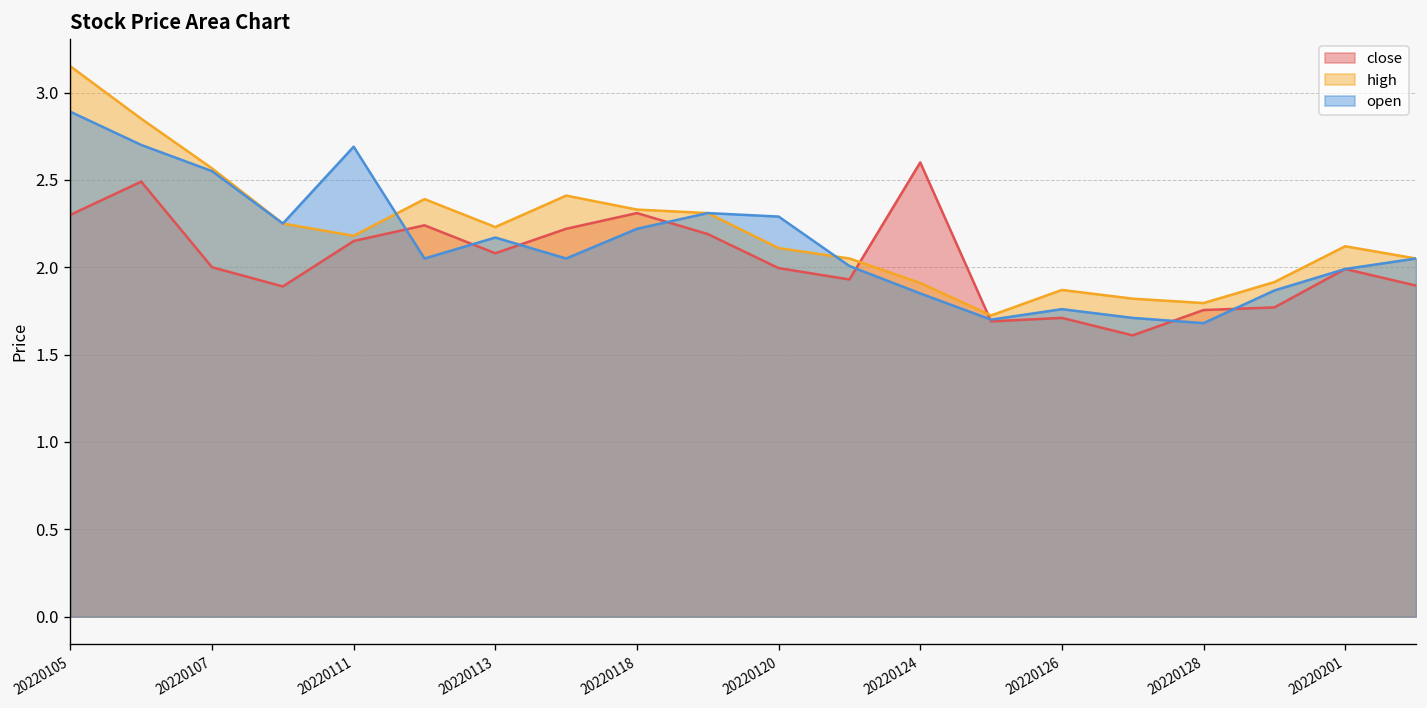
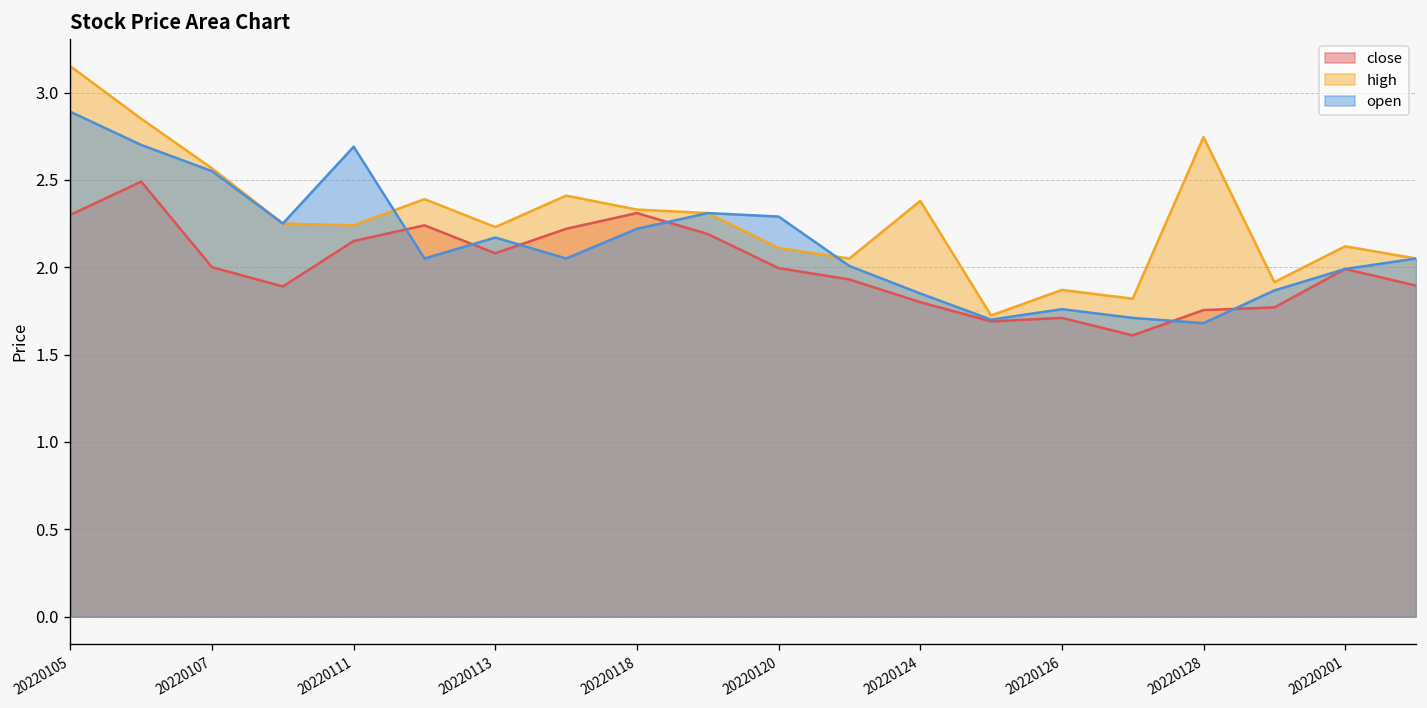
high, 20220111: 2.18 -> 2.24
close, 20220124: 2.6 -> 1.8
high, 20220124: 1.91 -> 2.38
high, 20220128: 1.80 -> 2.75
